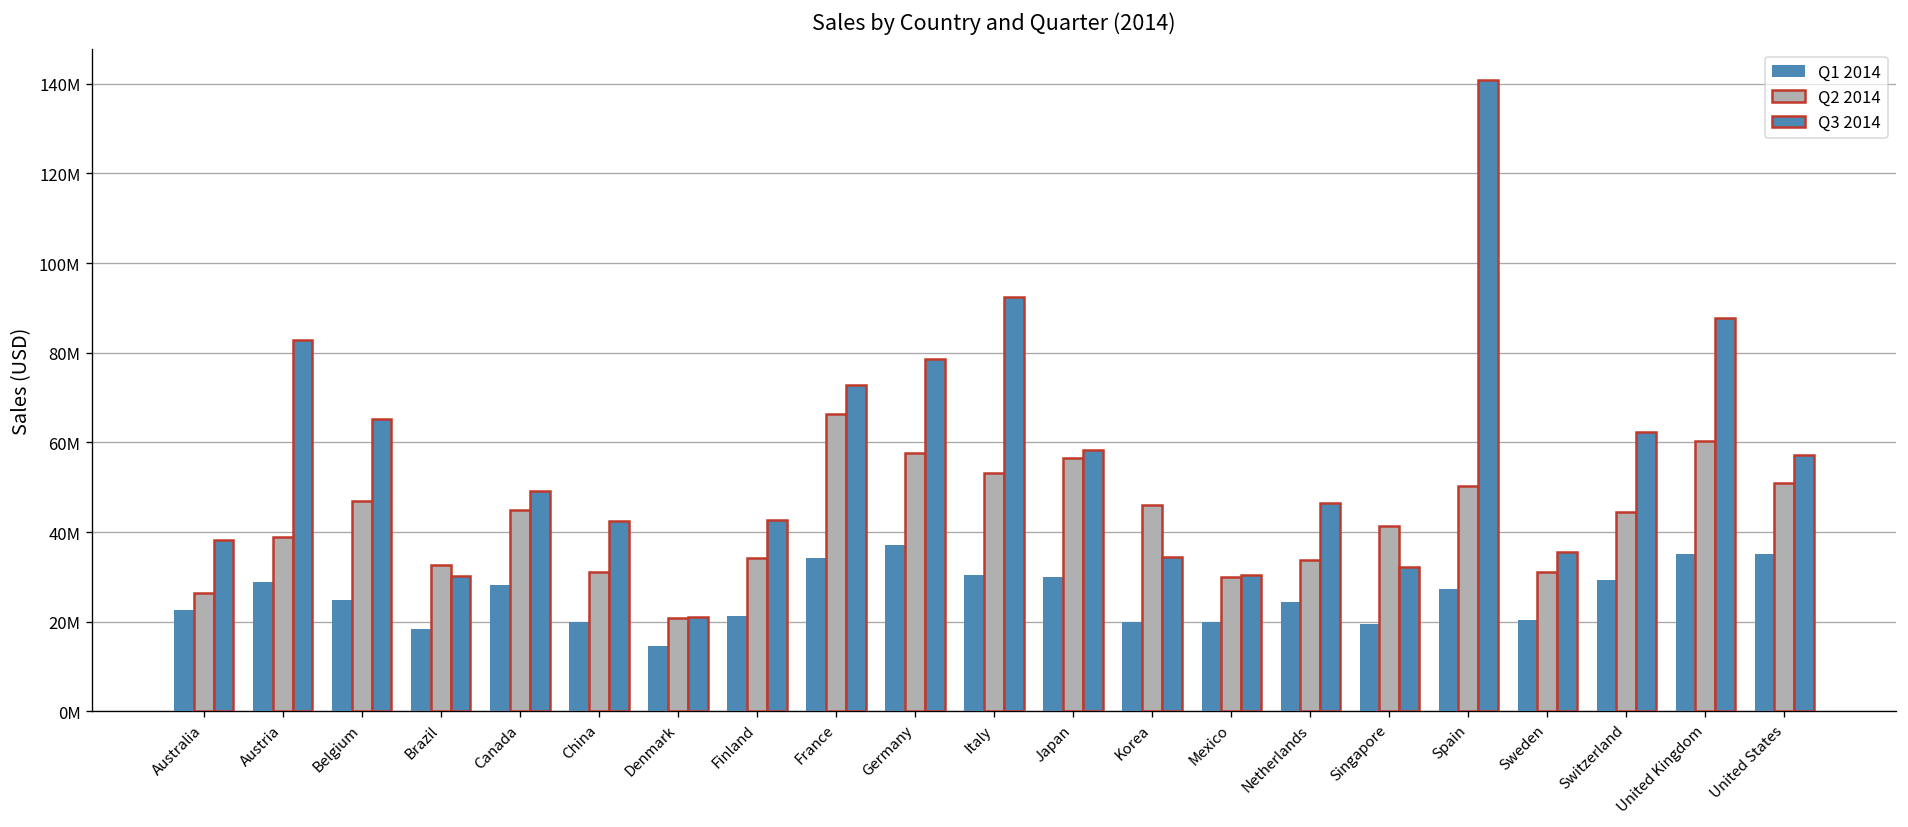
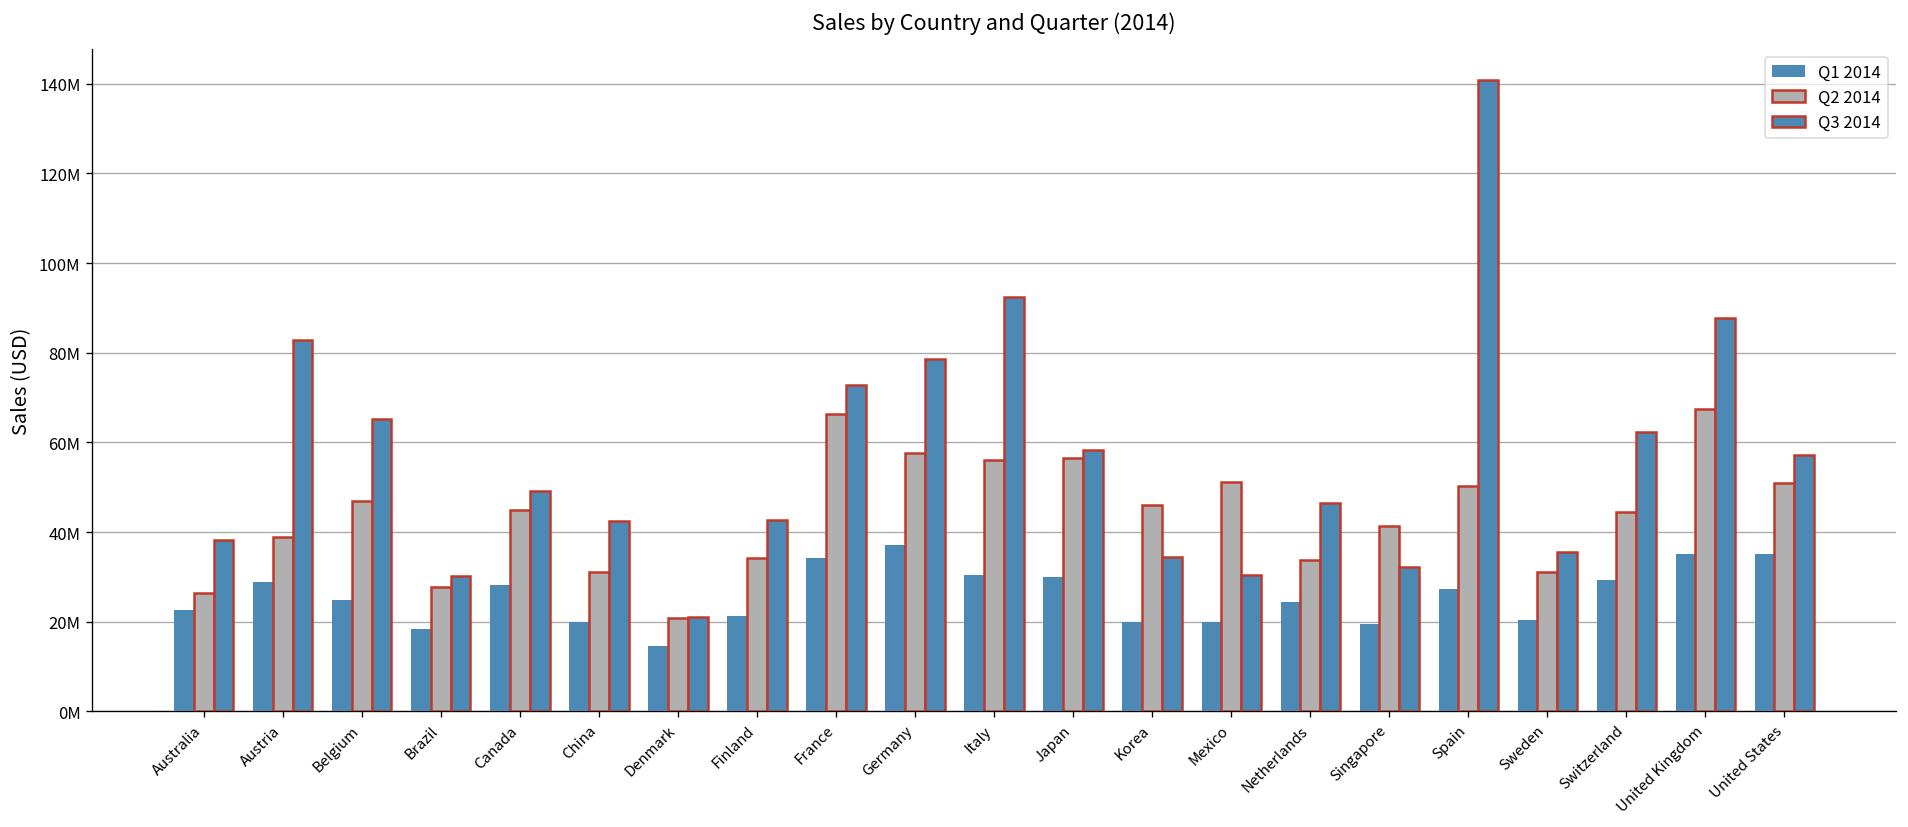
Q2 2014, Brazil: 33000000 -> 28000000
Q2 2014, Italy: 53000000 -> 56000000
Q2 2014, Mexico: 30000000 -> 51000000
Q2 2014, United Kingdom: 60000000 -> 68000000
